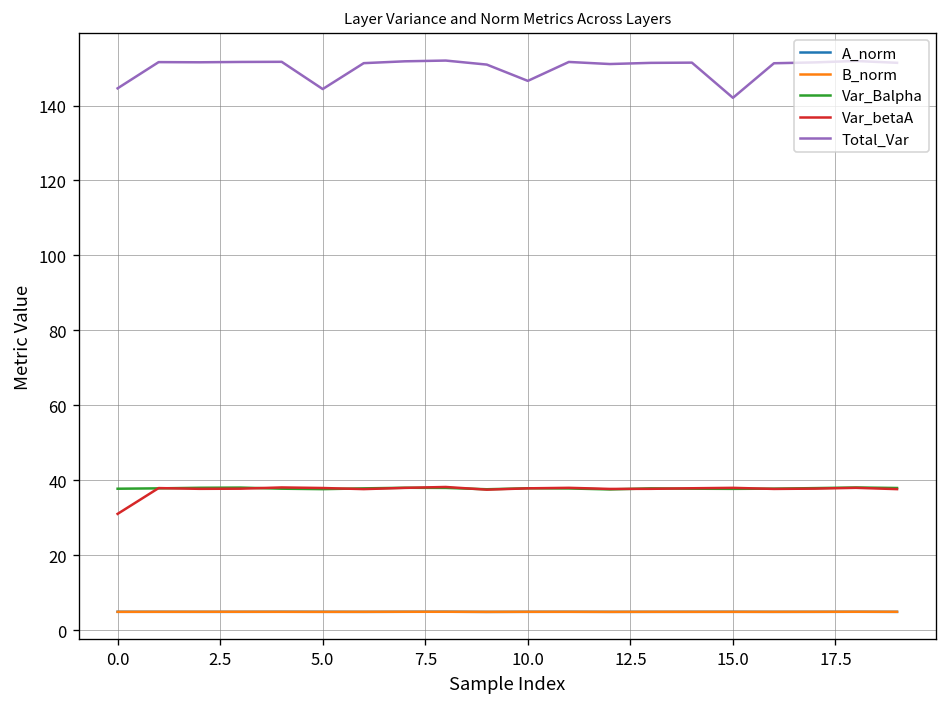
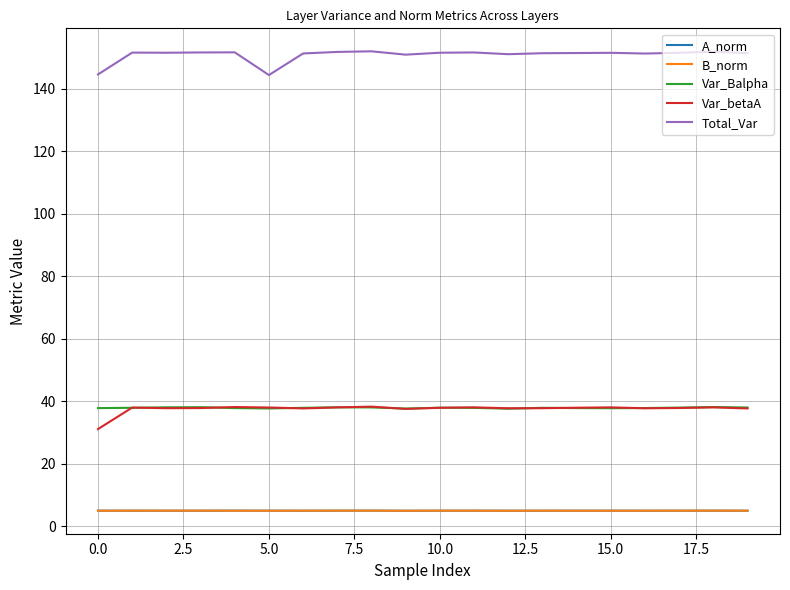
Total_Var, 10.0: 147 -> 152
Total_Var, 15.0: 142 -> 152
